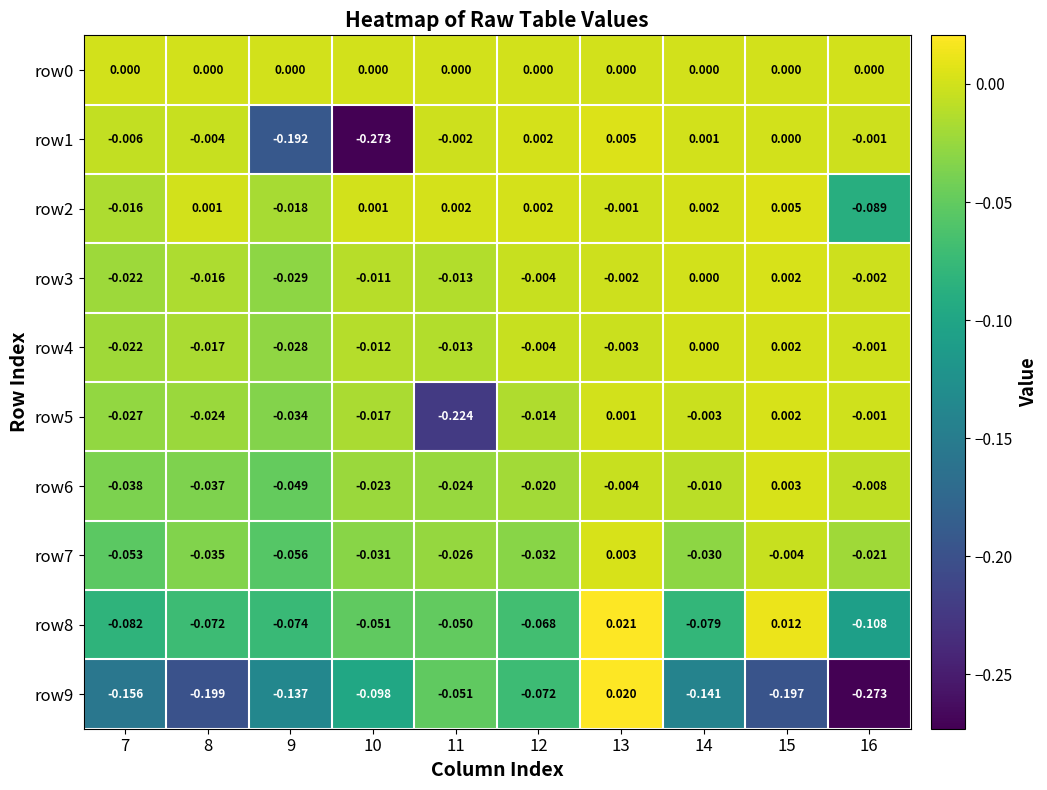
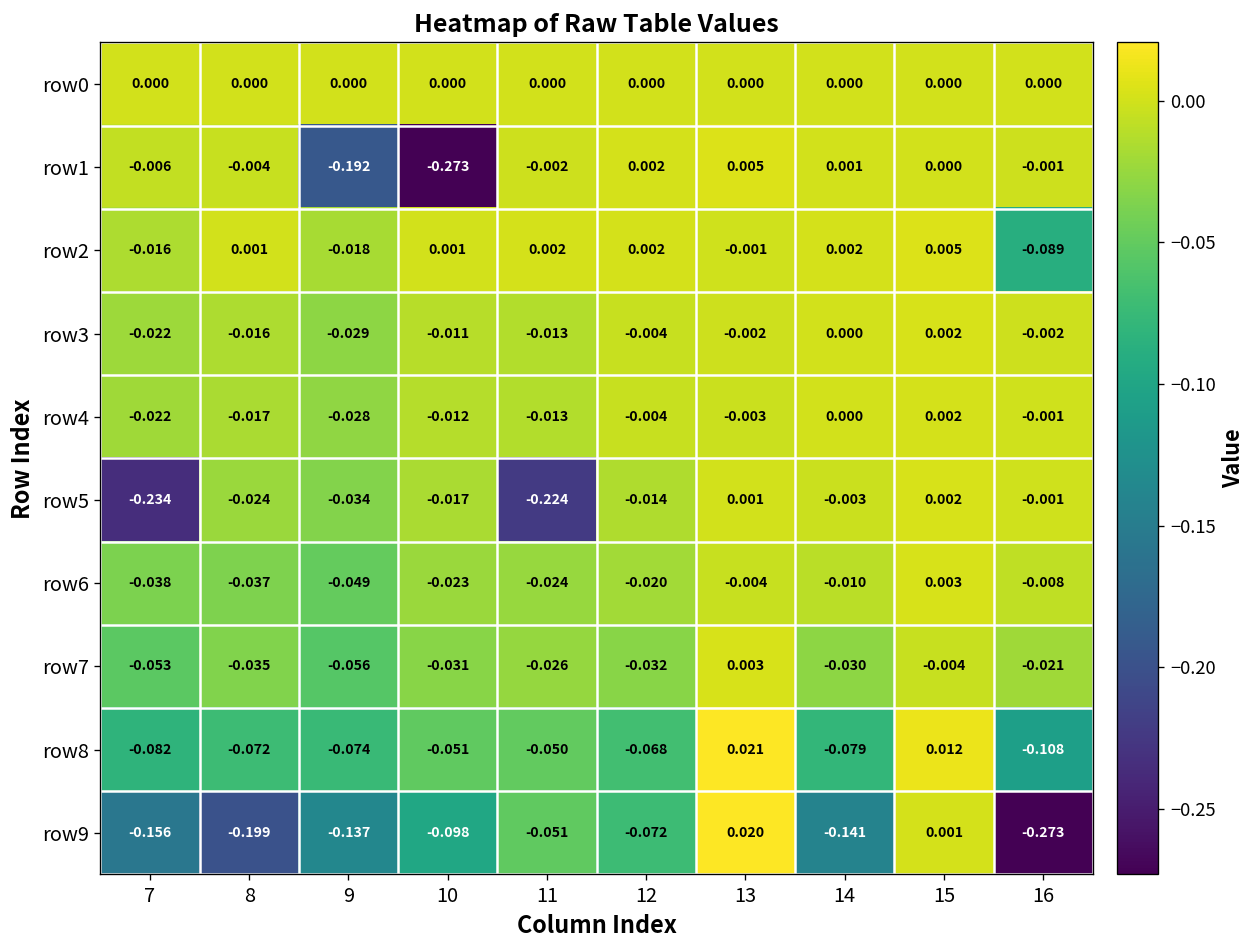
row5, 7: -0.027 -> -0.234
row9, 15: -0.197 -> 0.001
